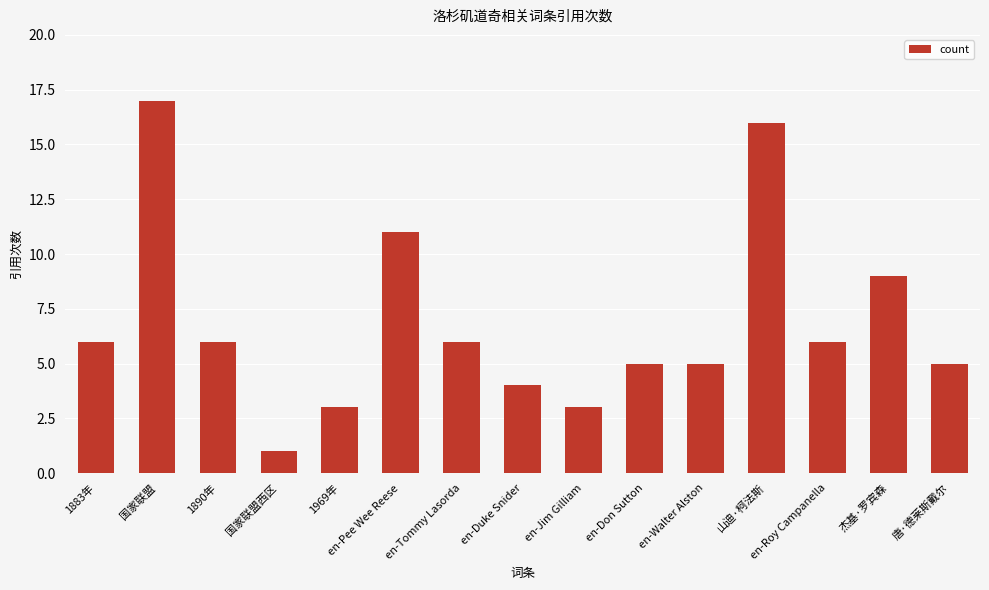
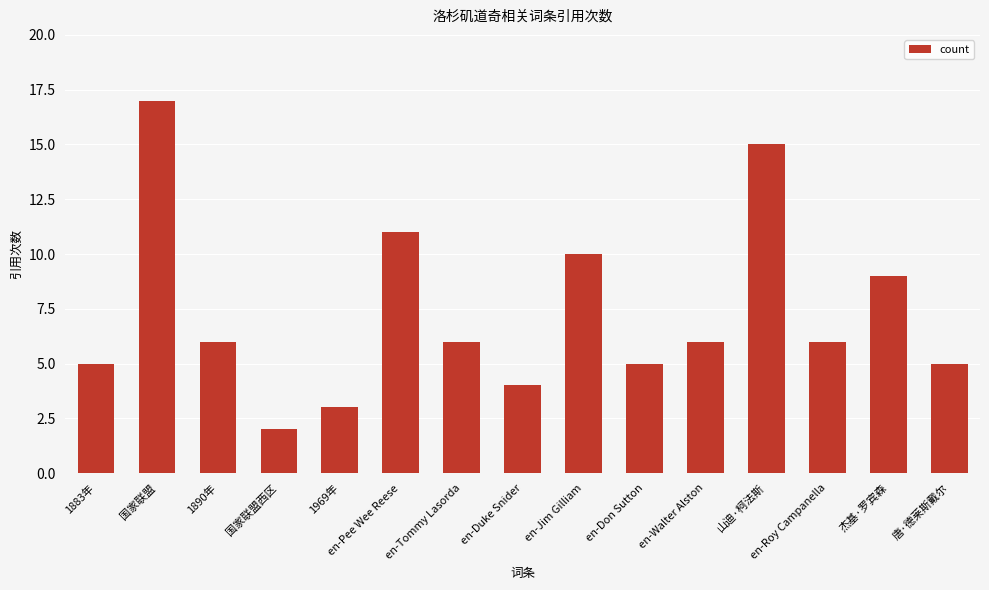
1883年: 6 -> 5
国家联盟西区: 1 -> 2
en-Jim Gilliam: 3 -> 10
en-Walter Alston: 5 -> 6
山迪·柯法斯: 16 -> 15
